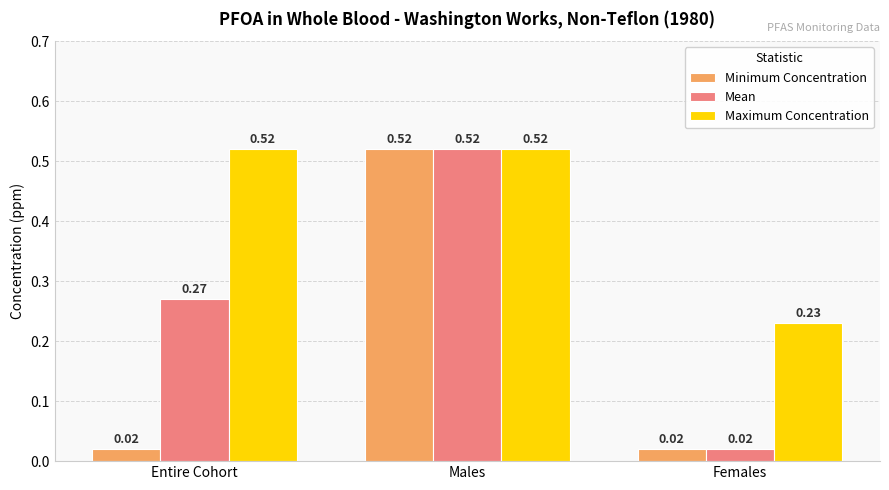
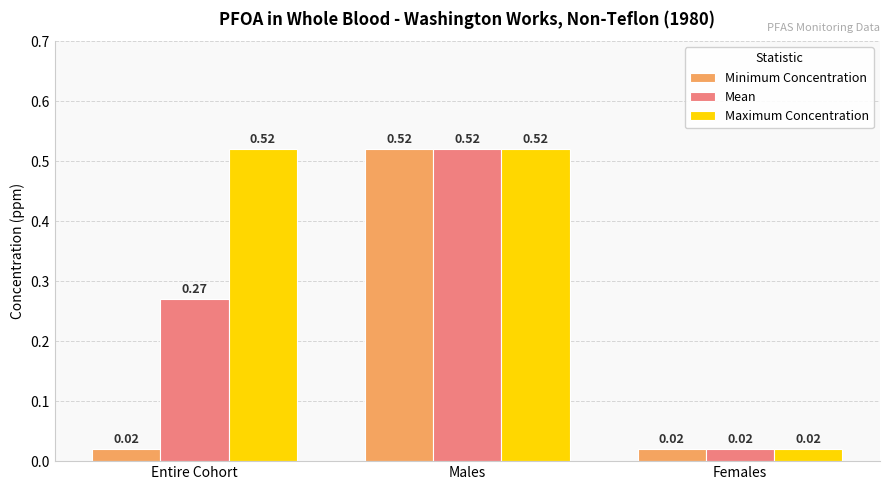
Maximum Concentration, Females: 0.23 -> 0.02
